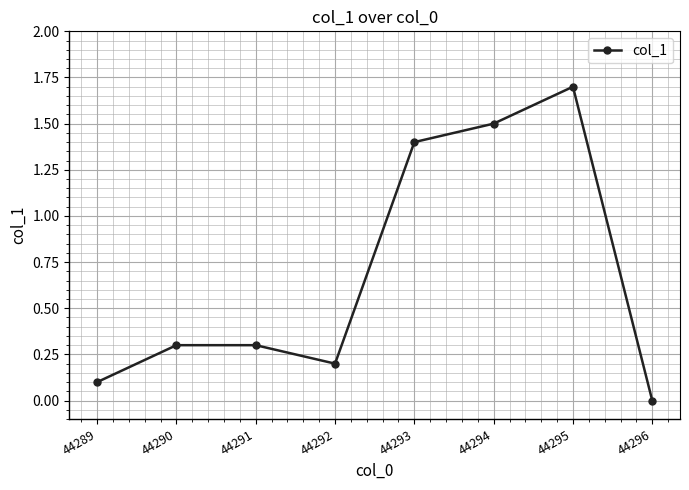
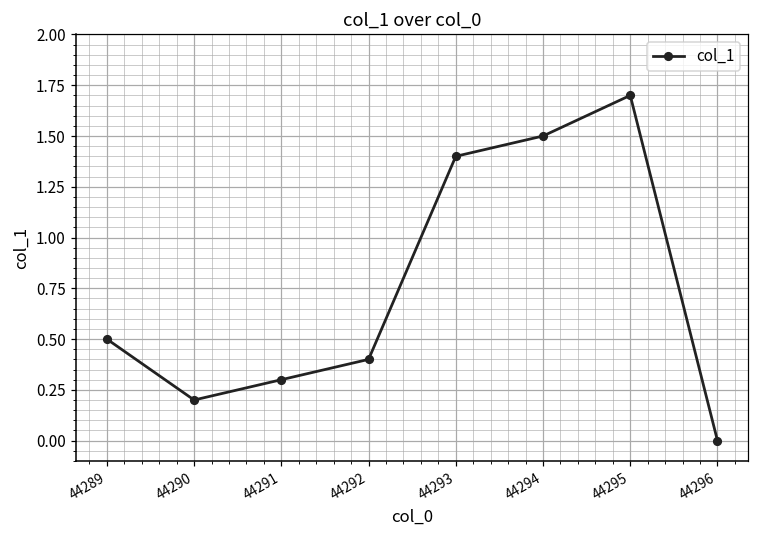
44289: 0.1 -> 0.5
44290: 0.3 -> 0.2
44292: 0.2 -> 0.4
